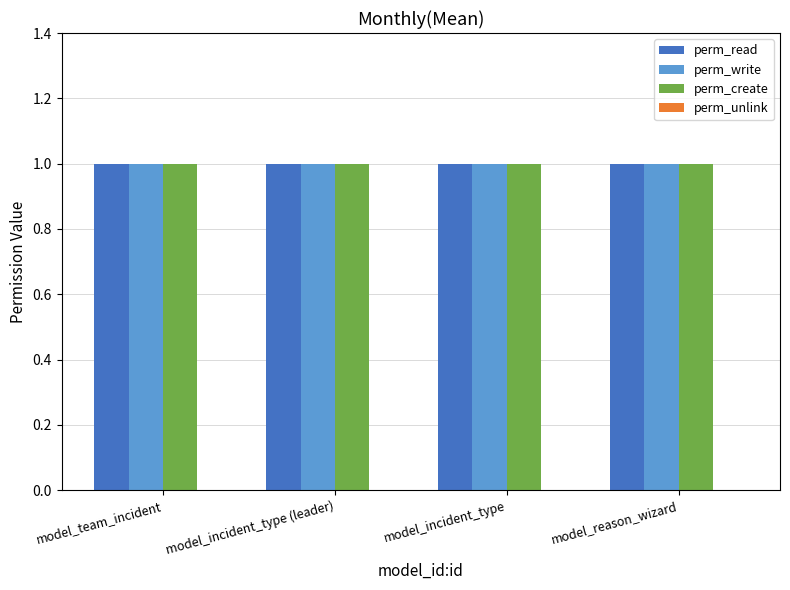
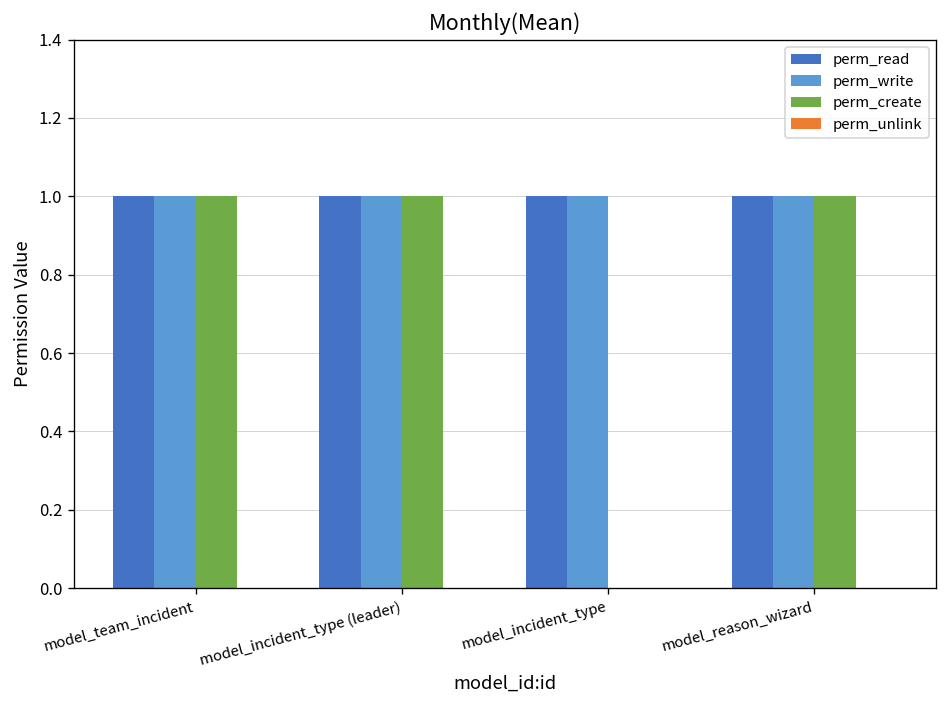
perm_create, model_incident_type: 1 -> 0
